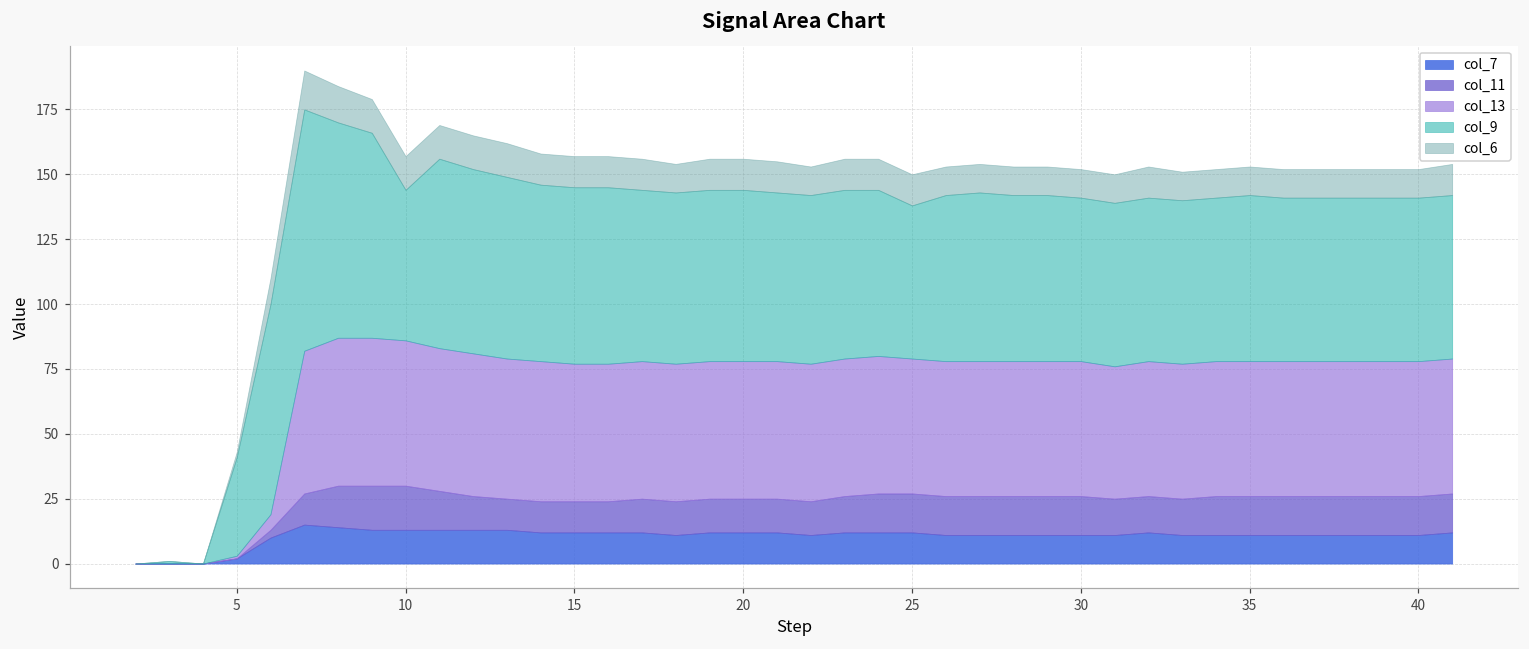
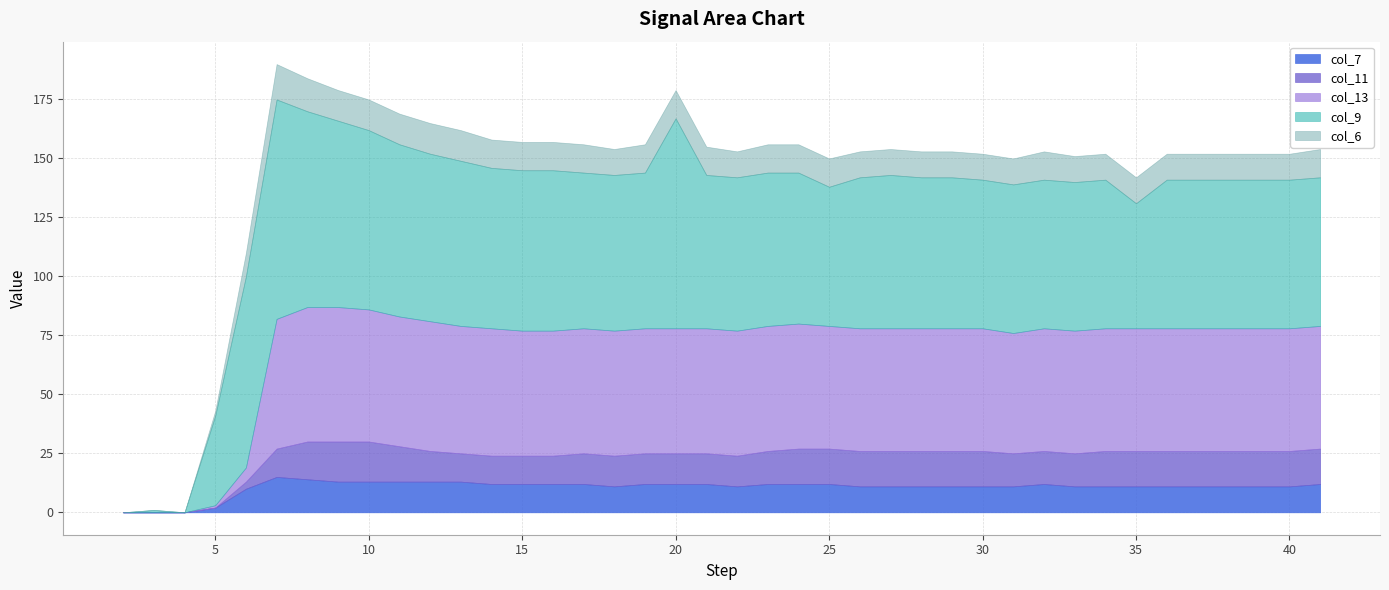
col_9, 10: 58 -> 76
col_9, 20: 66 -> 89
col_9, 35: 64 -> 53
